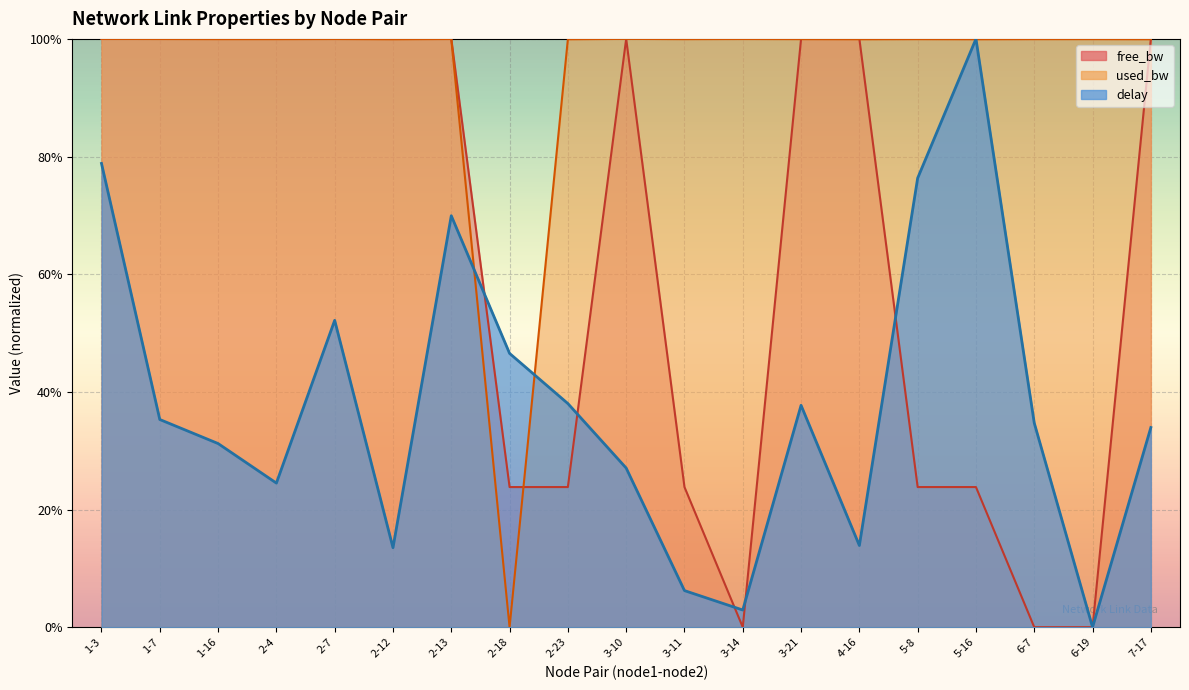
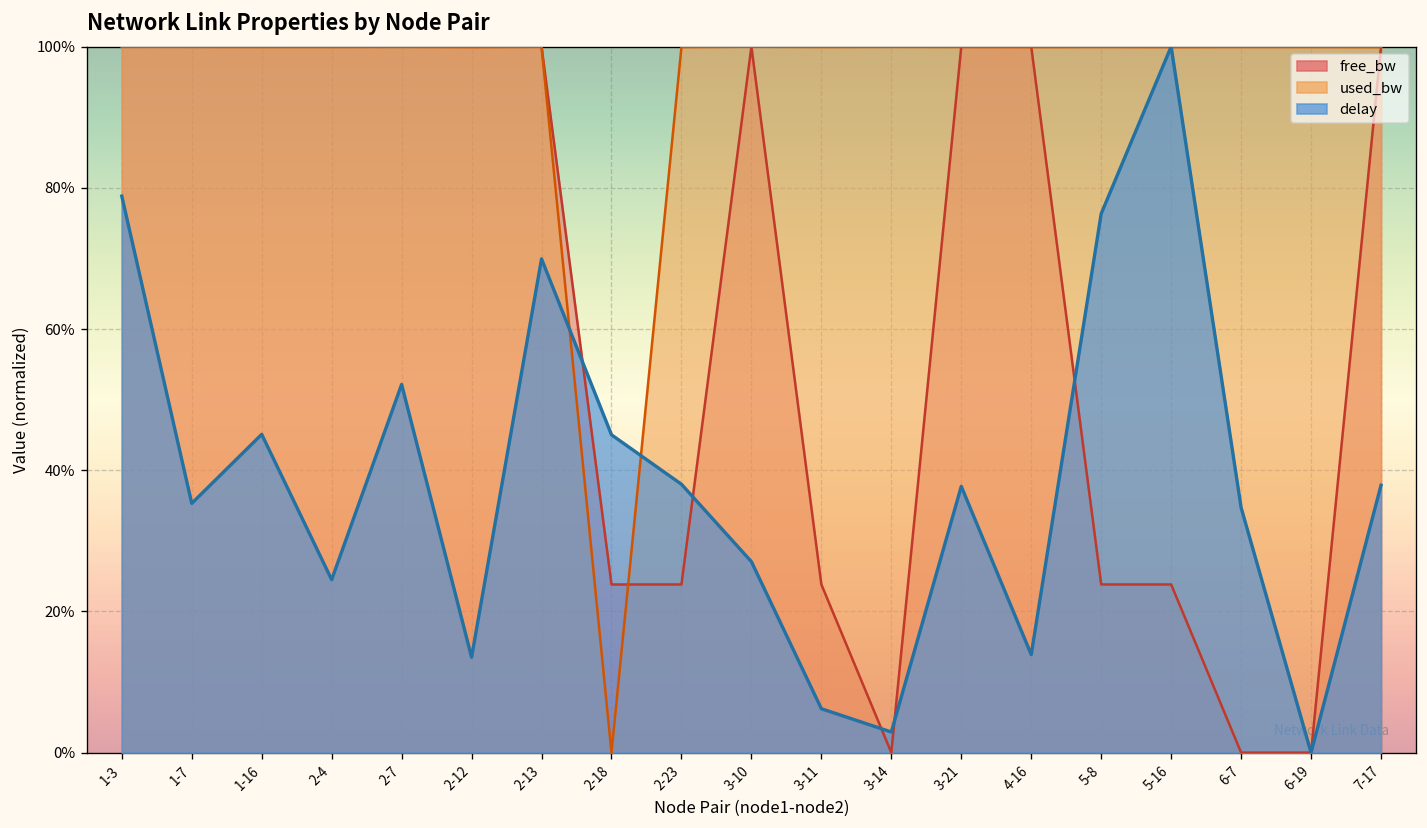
delay, 1-16: 31% -> 45%
delay, 2-18: 47% -> 45%
delay, 7-17: 34% -> 38%
